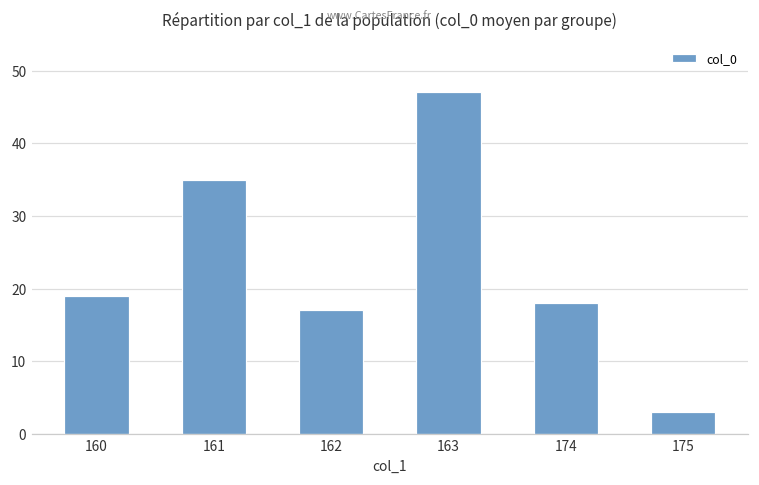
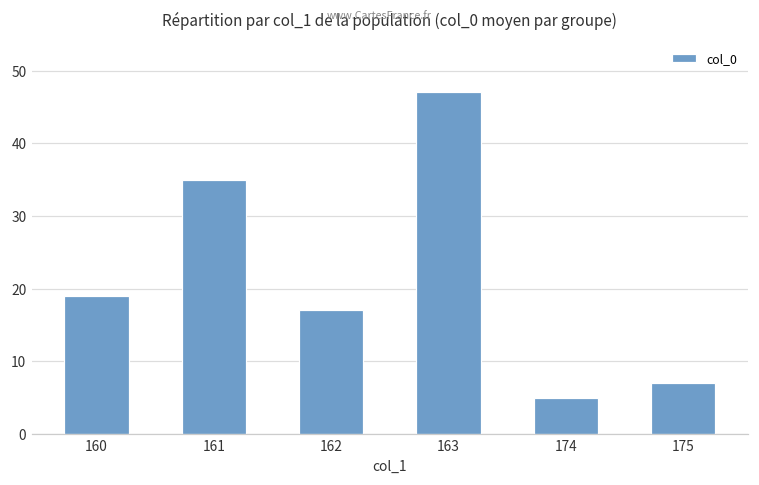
174: 18 -> 5
175: 3 -> 7
